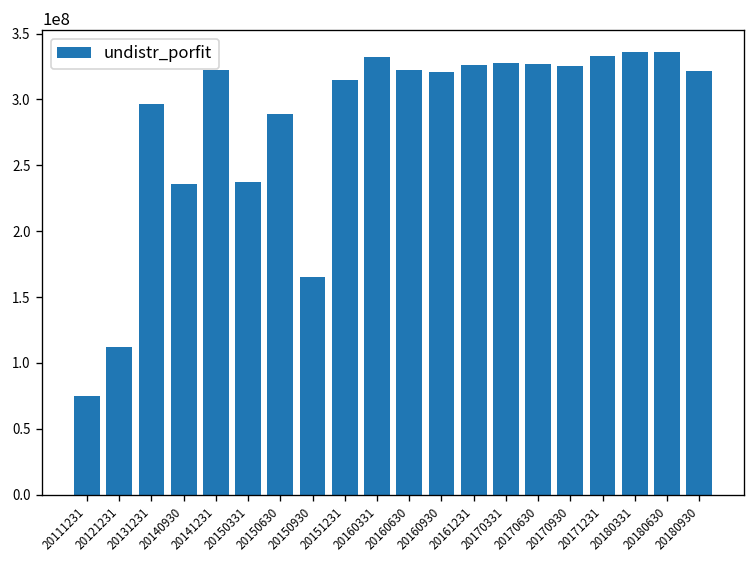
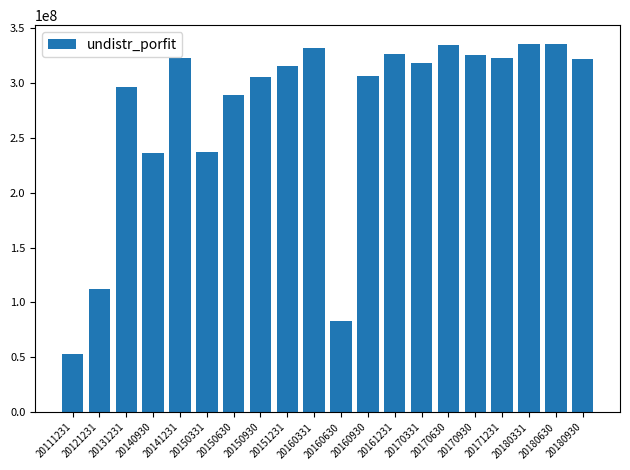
20111231: 75000000 -> 53000000
20150930: 165000000 -> 305000000
20160630: 322000000 -> 83000000
20160930: 321000000 -> 306000000
20170331: 328000000 -> 318000000
20170630: 327000000 -> 335000000
20171231: 333000000 -> 323000000
